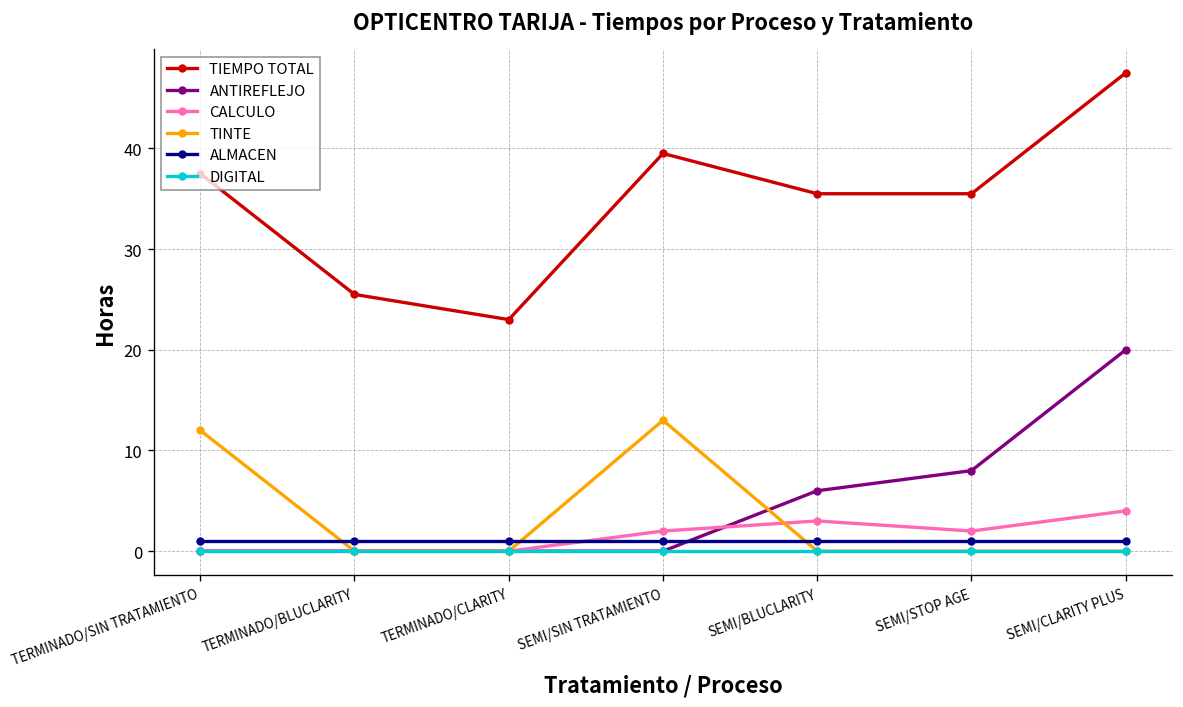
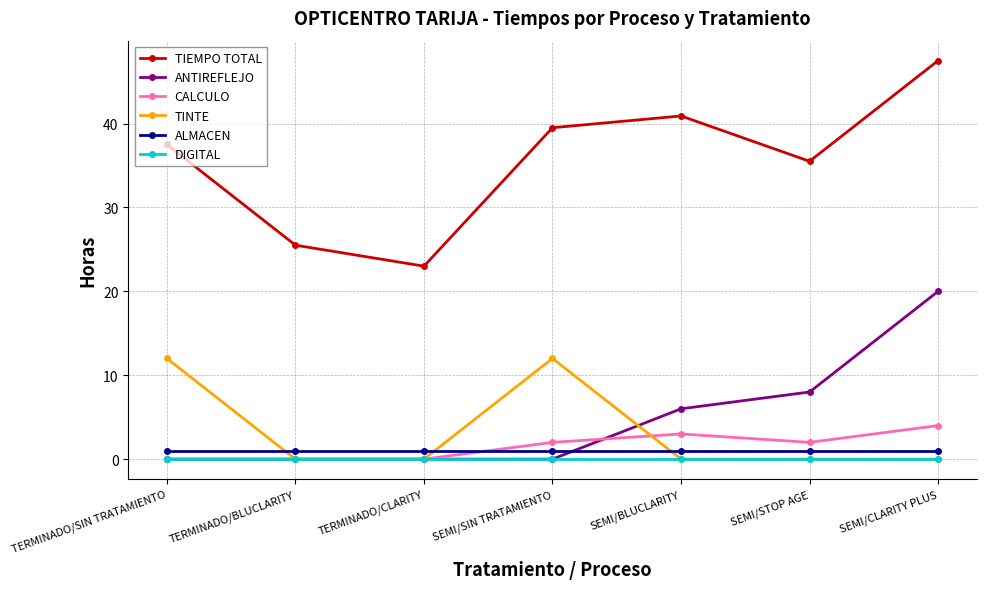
TINTE, SEMI/SIN TRATAMIENTO: 13 -> 12
TIEMPO TOTAL, SEMI/BLUCLARITY: 36 -> 41
